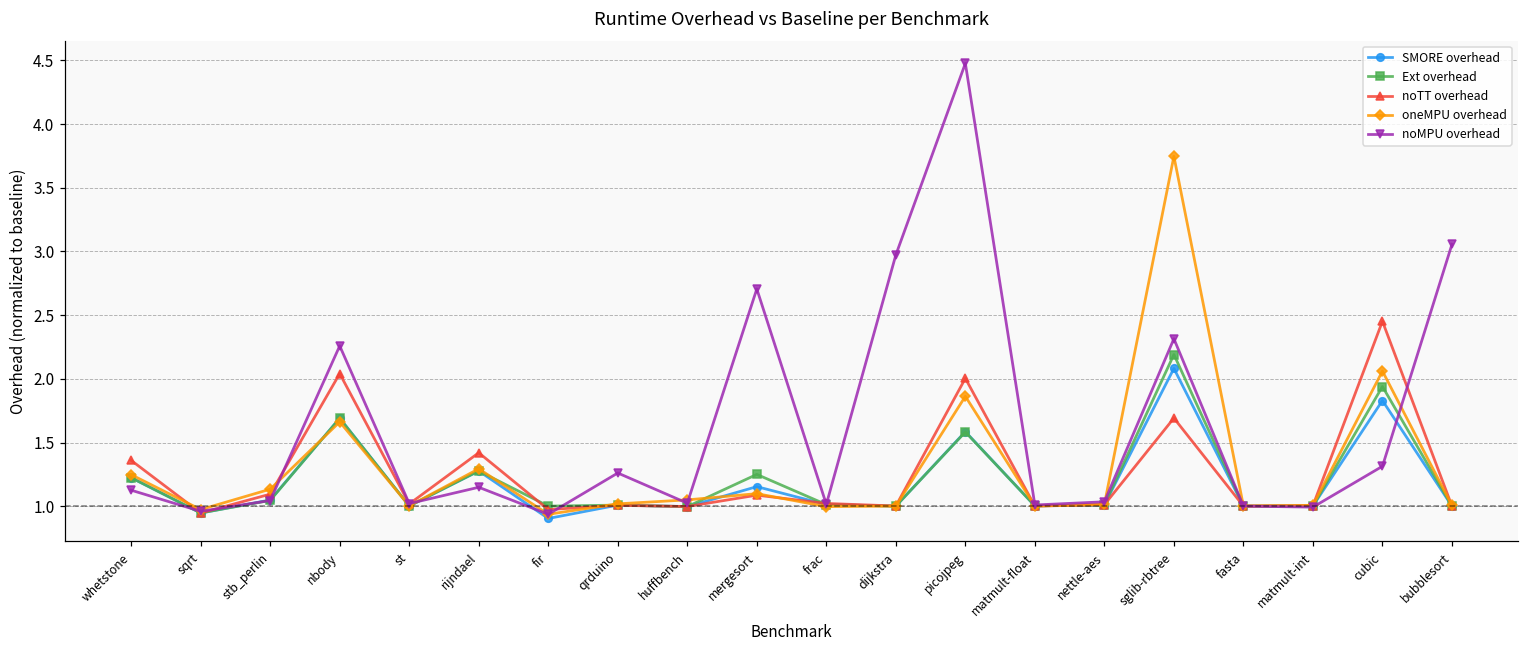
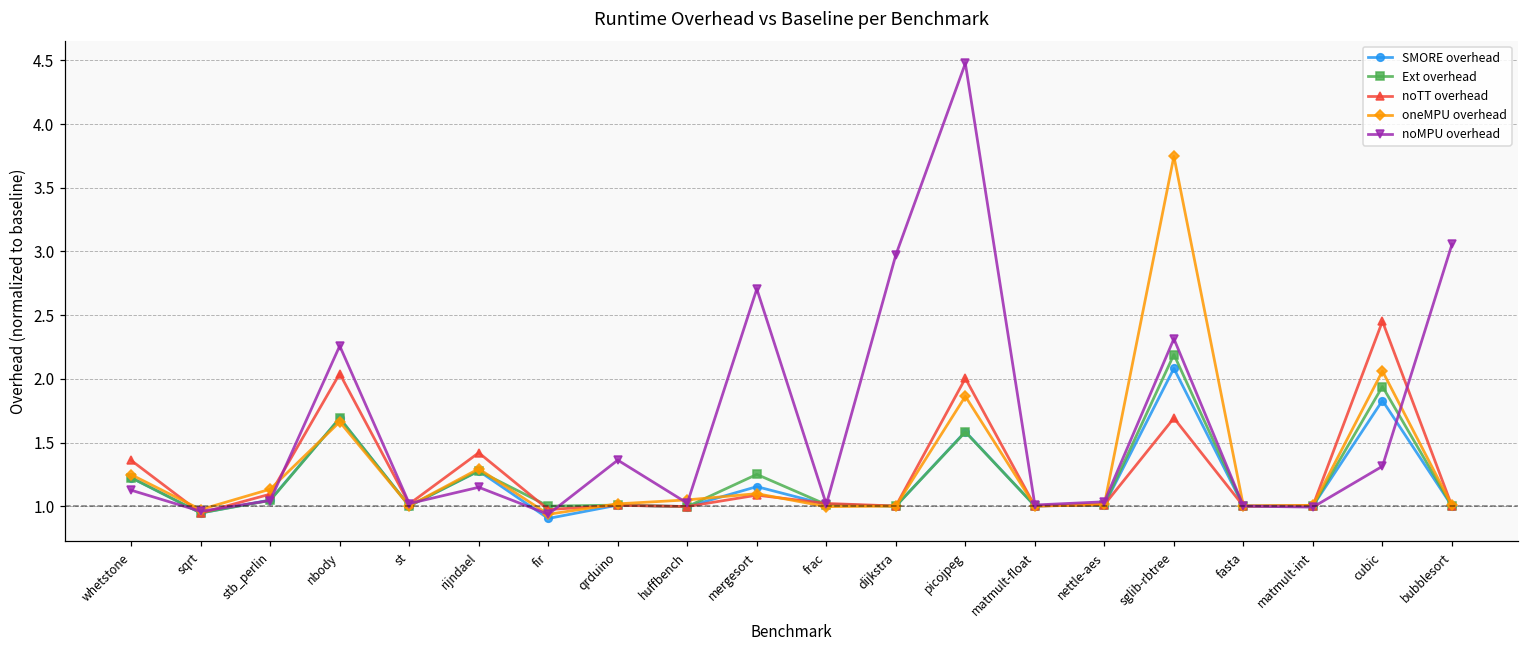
noMPU overhead, qrduino: 1.26 -> 1.36
